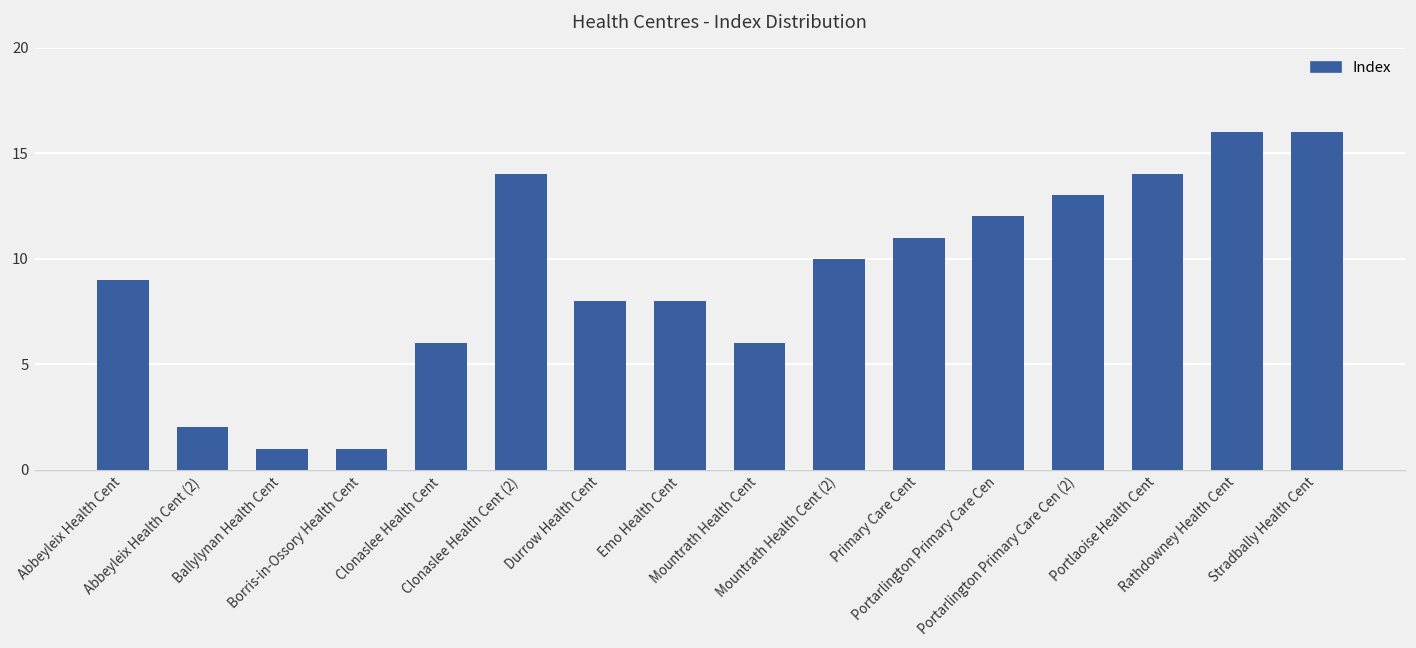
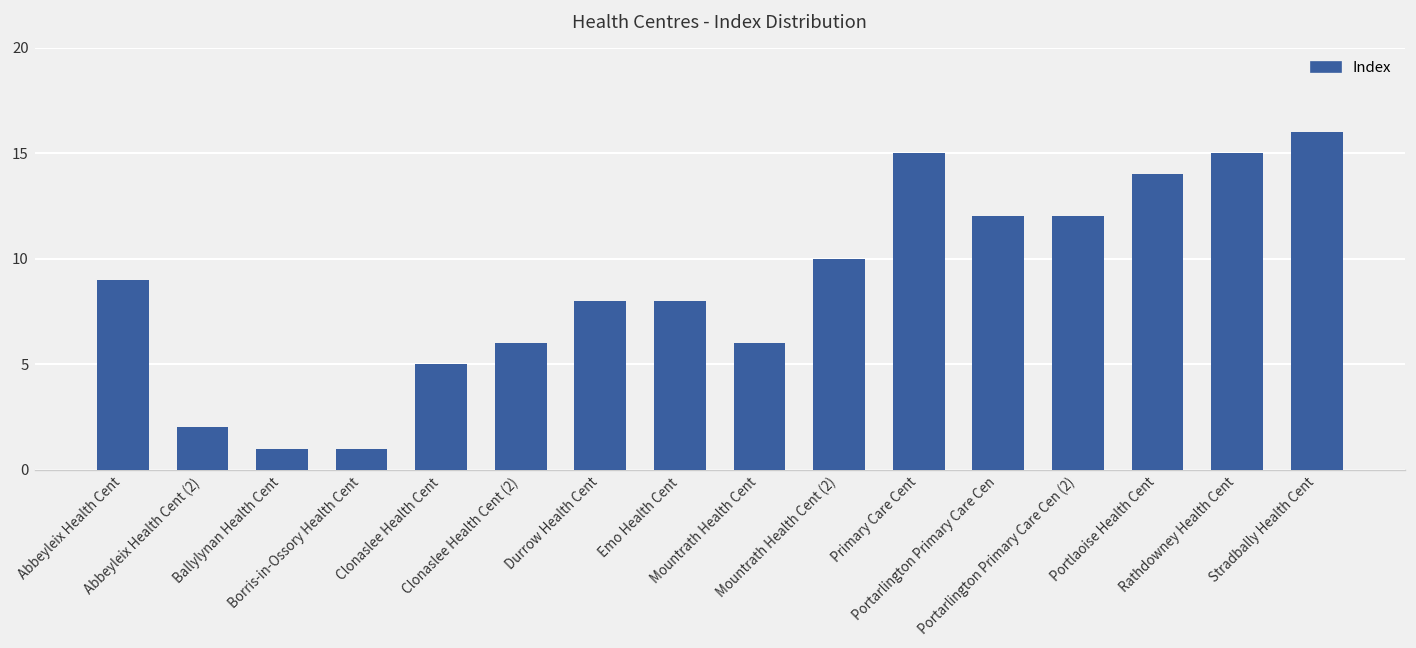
Clonaslee Health Cent: 6 -> 5
Clonaslee Health Cent (2): 14 -> 6
Primary Care Cent: 11 -> 15
Portarlington Primary Care Cen (2): 13 -> 12
Rathdowney Health Cent: 16 -> 15
